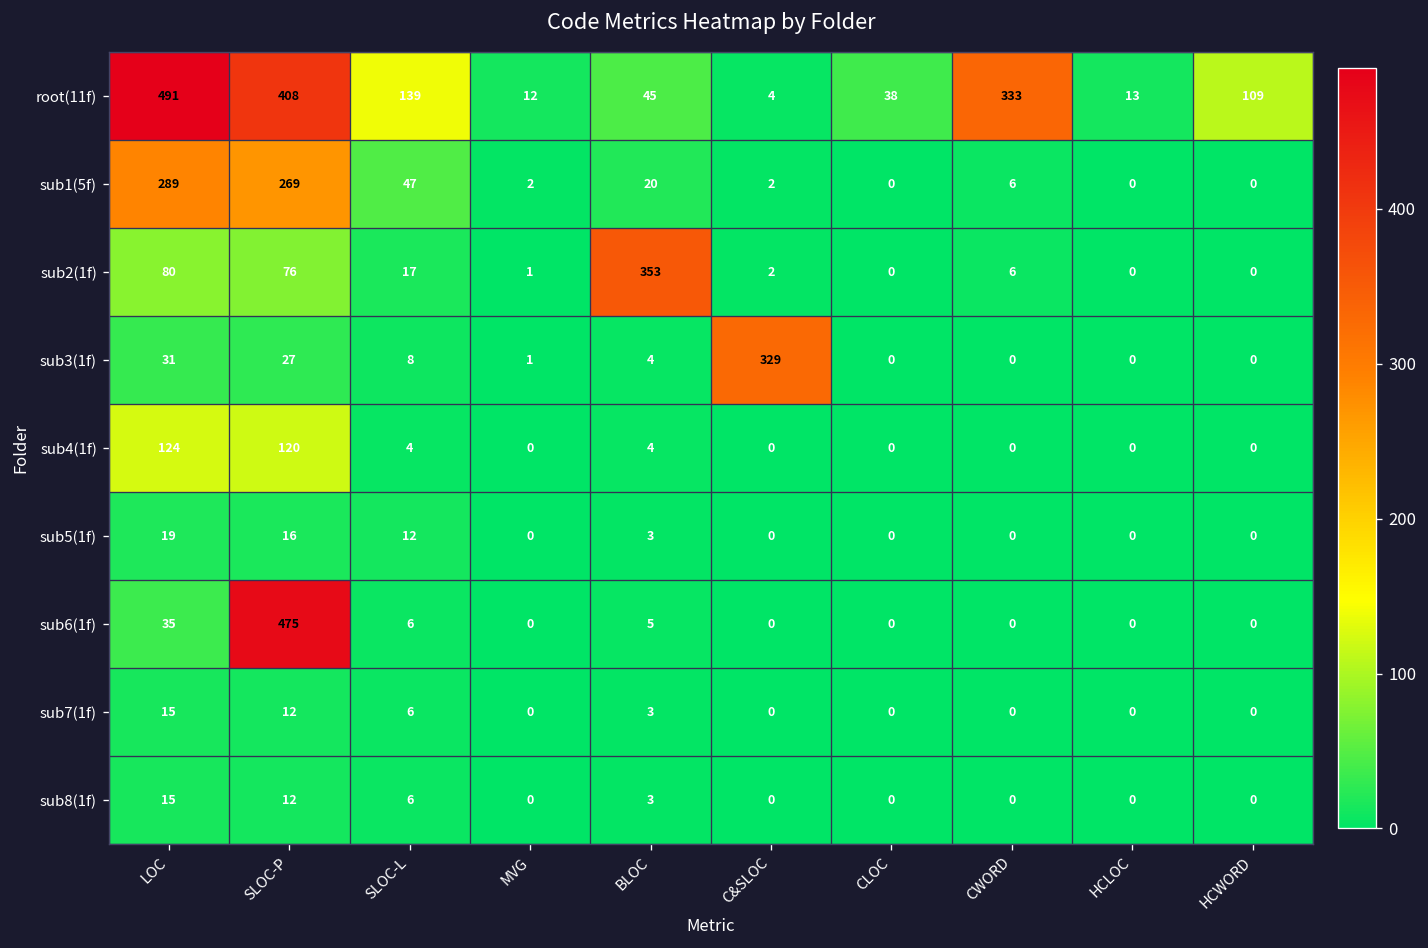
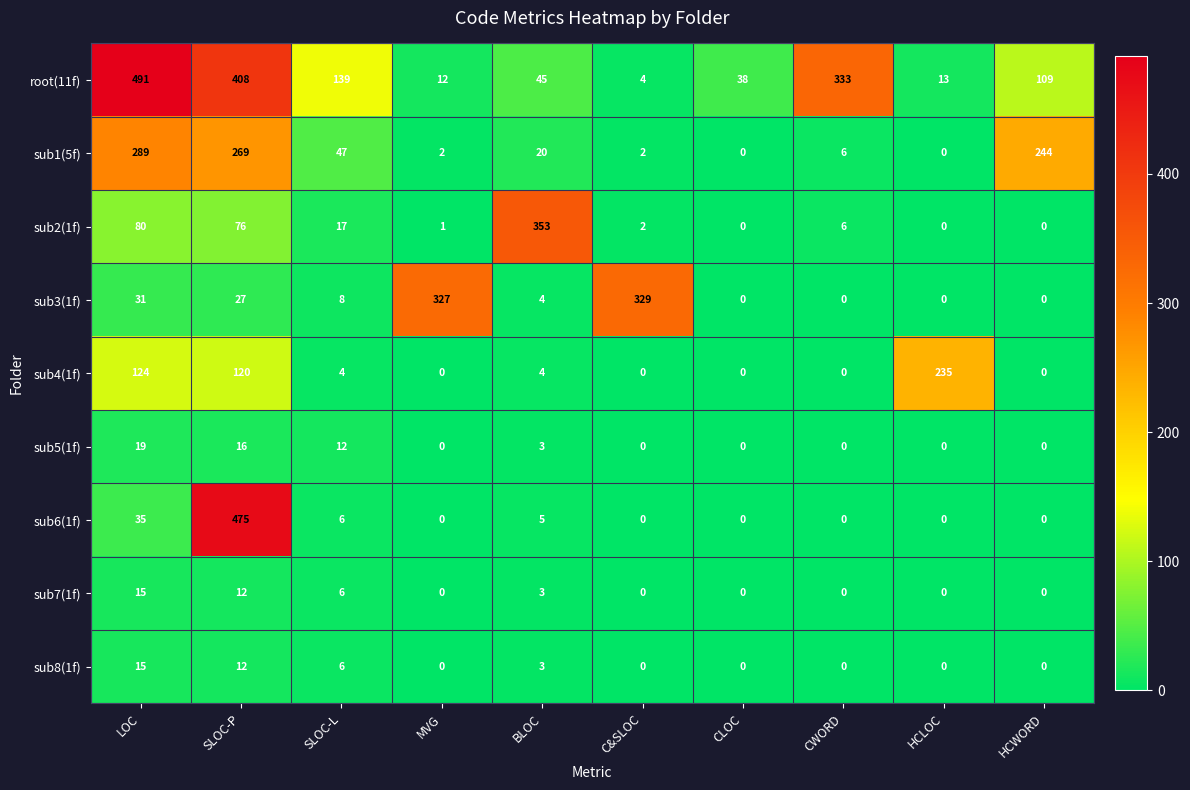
sub1(5f), HCWORD: 0 -> 244
sub3(1f), MVG: 1 -> 327
sub4(1f), HCLOC: 0 -> 235
